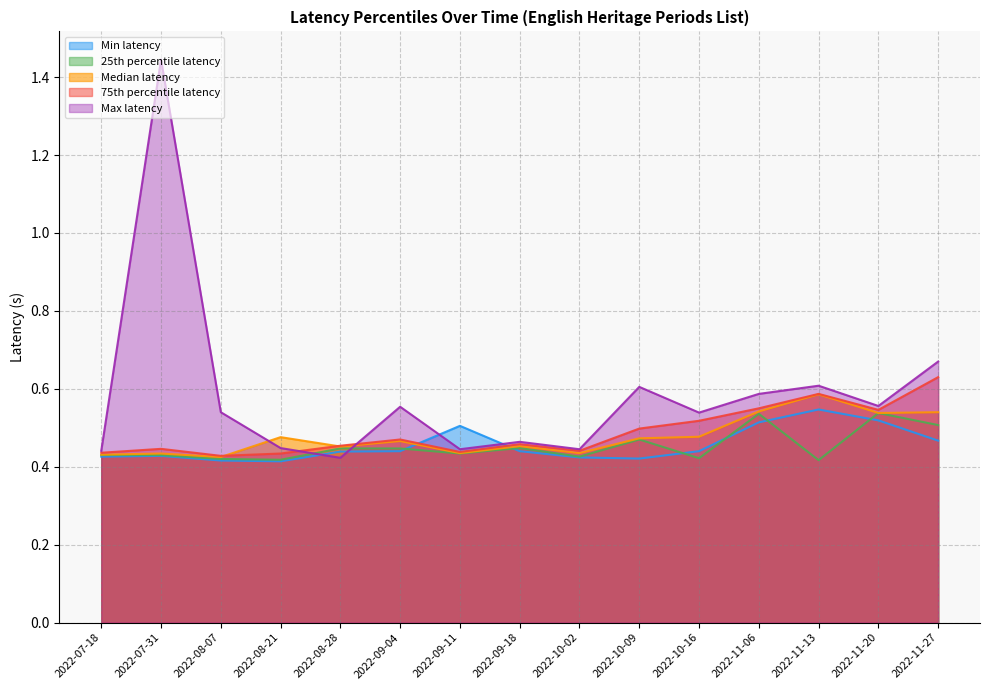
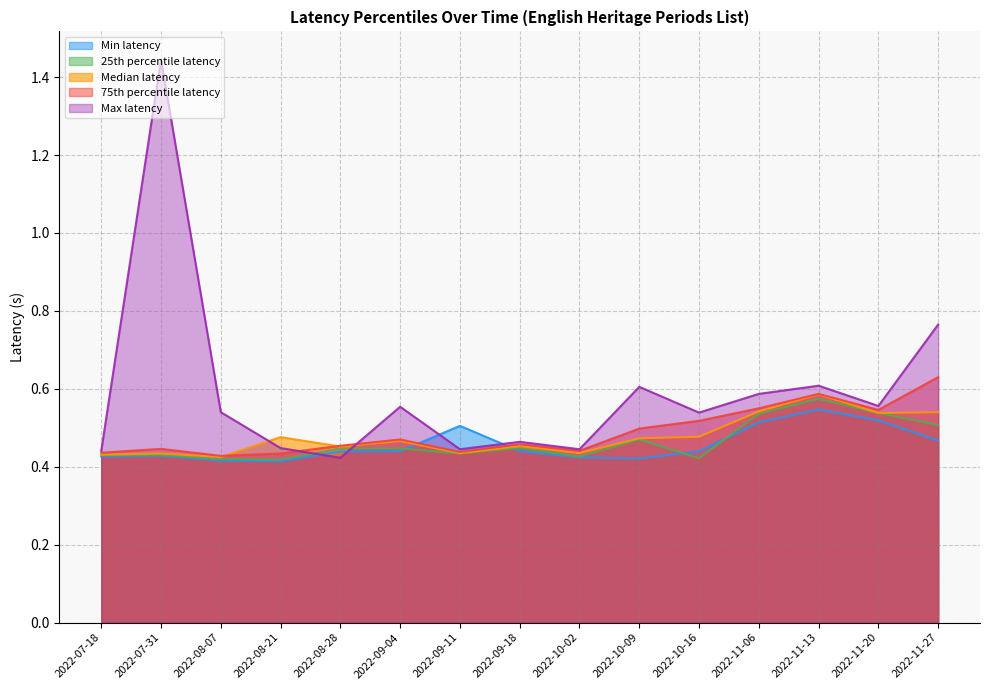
25th percentile latency, 2022-11-13: 0.42 -> 0.57
Max latency, 2022-11-27: 0.67 -> 0.77
